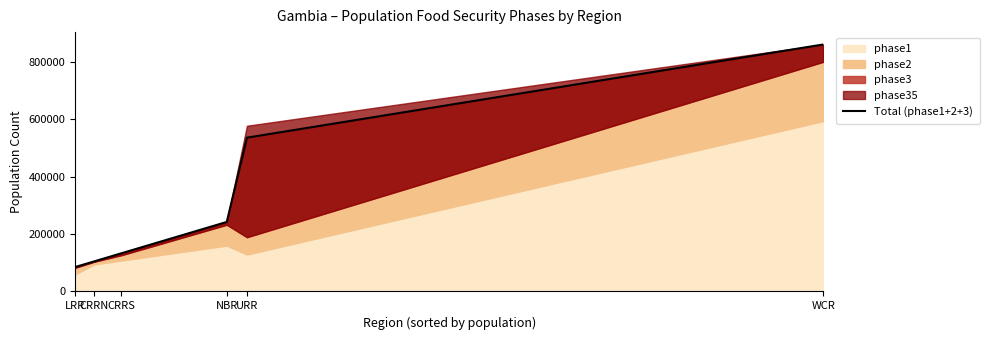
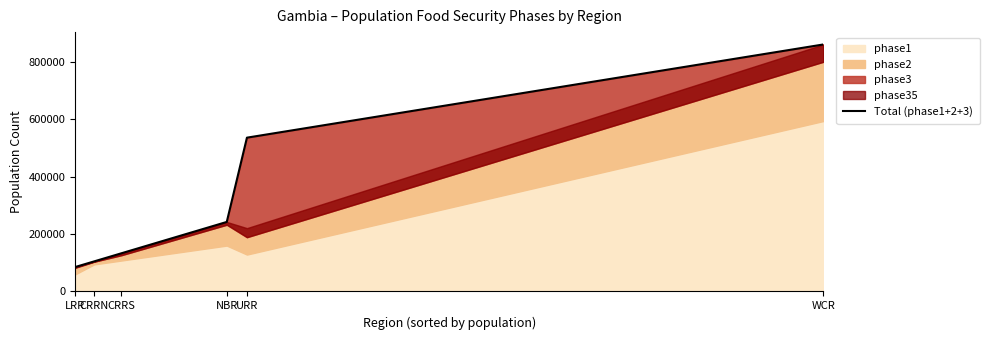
phase35, URR: 390000 -> 30000
